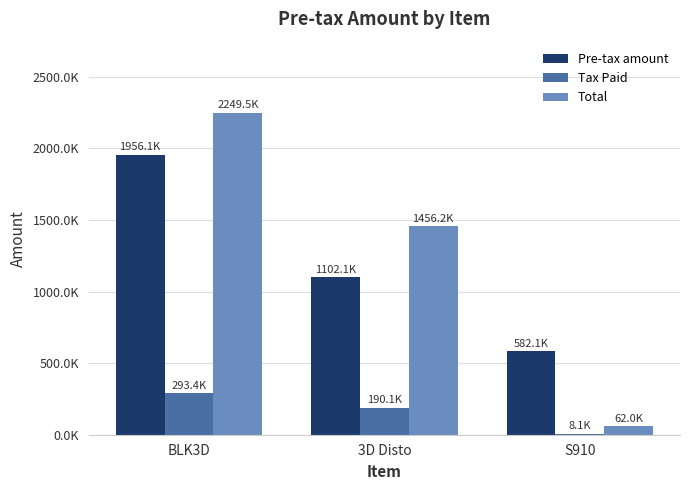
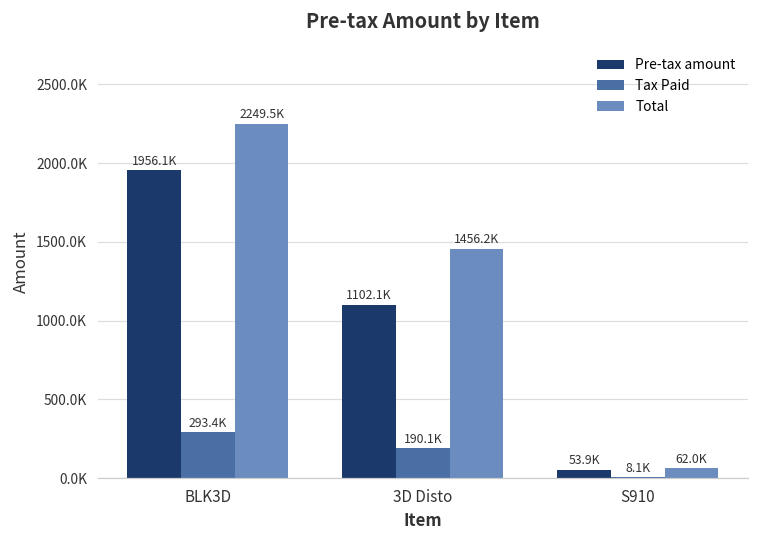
Pre-tax amount, S910: 582.1K -> 53.9K
